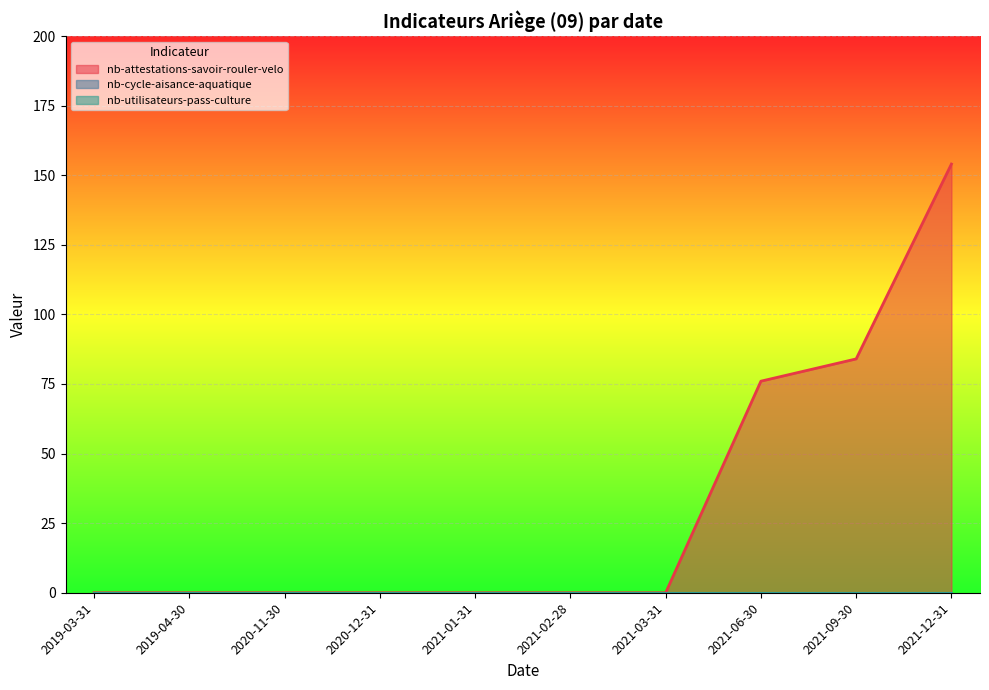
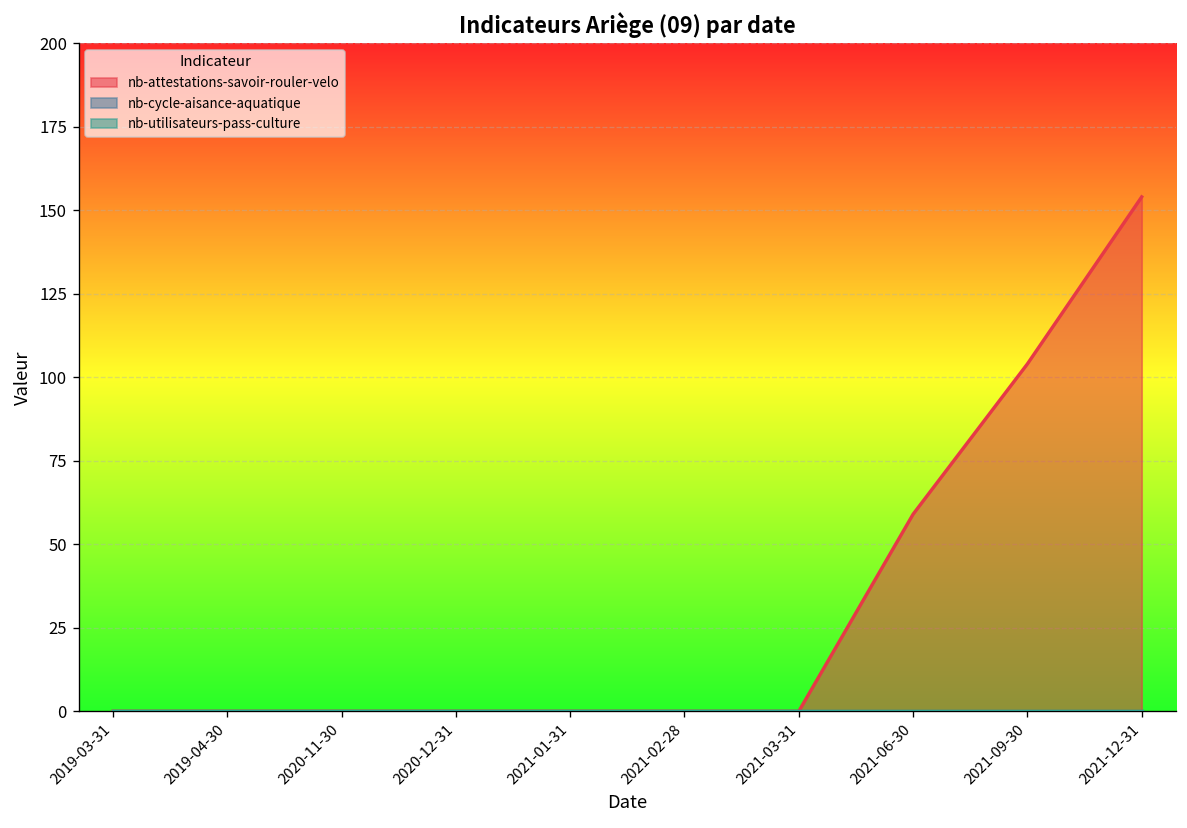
nb-attestations-savoir-rouler-velo, 2021-06-30: 76 -> 59
nb-attestations-savoir-rouler-velo, 2021-09-30: 84 -> 104
